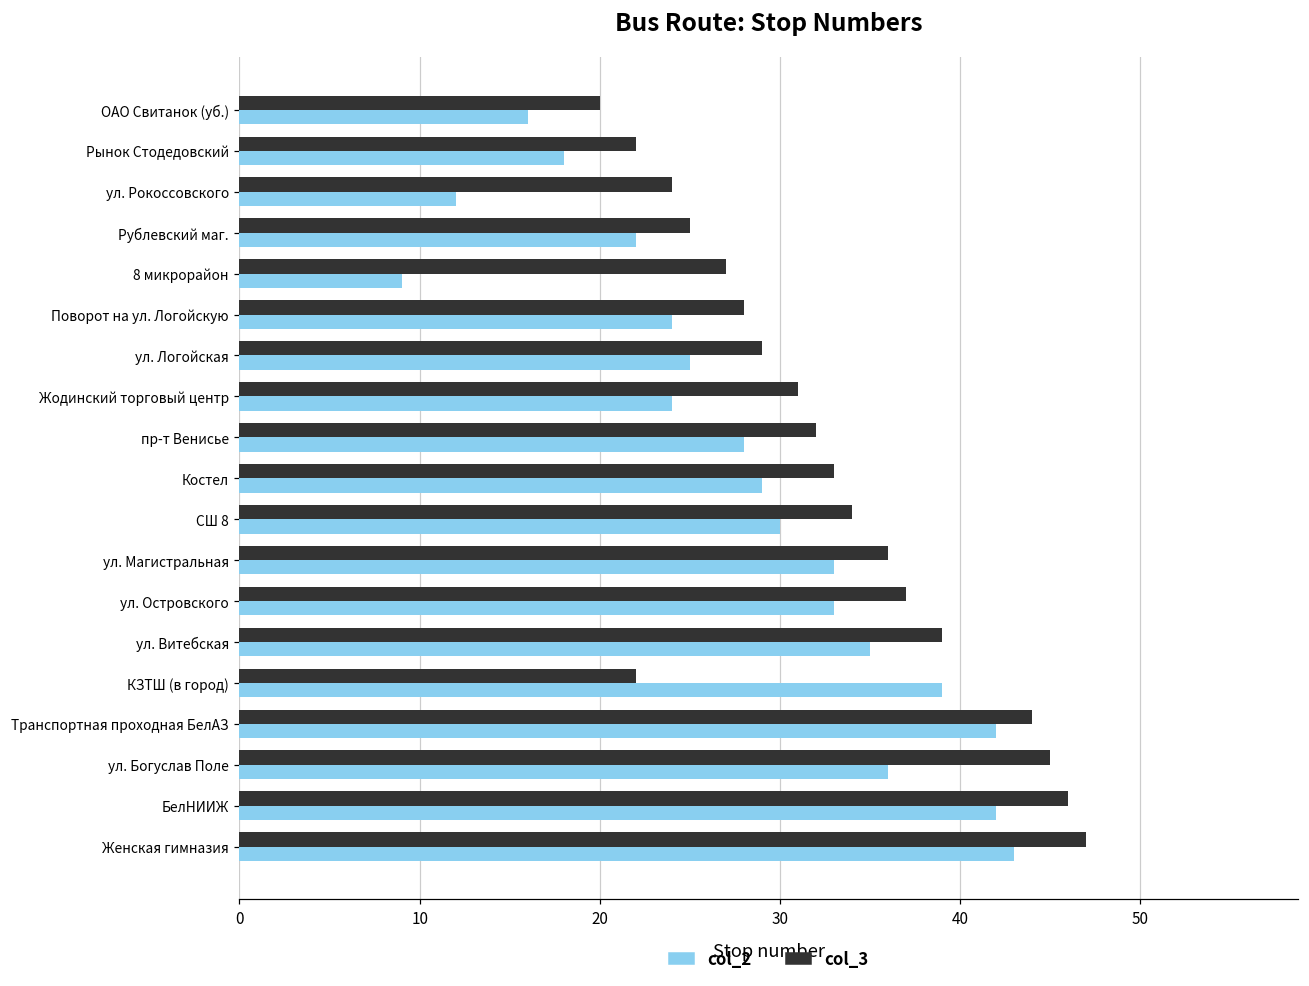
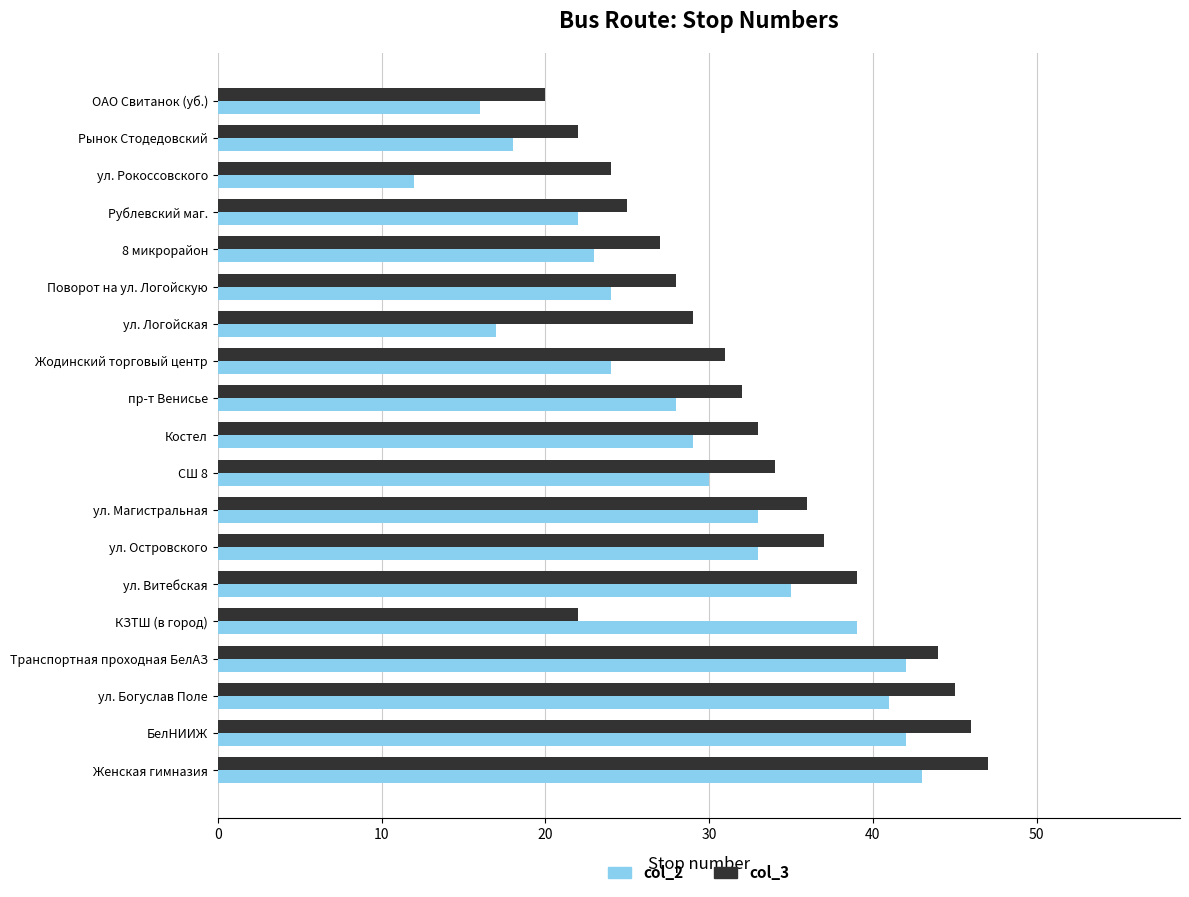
col_2, 8 микрорайон: 9 -> 23
col_2, ул. Логойская: 25 -> 17
col_2, ул. Богуслав Поле: 36 -> 41
